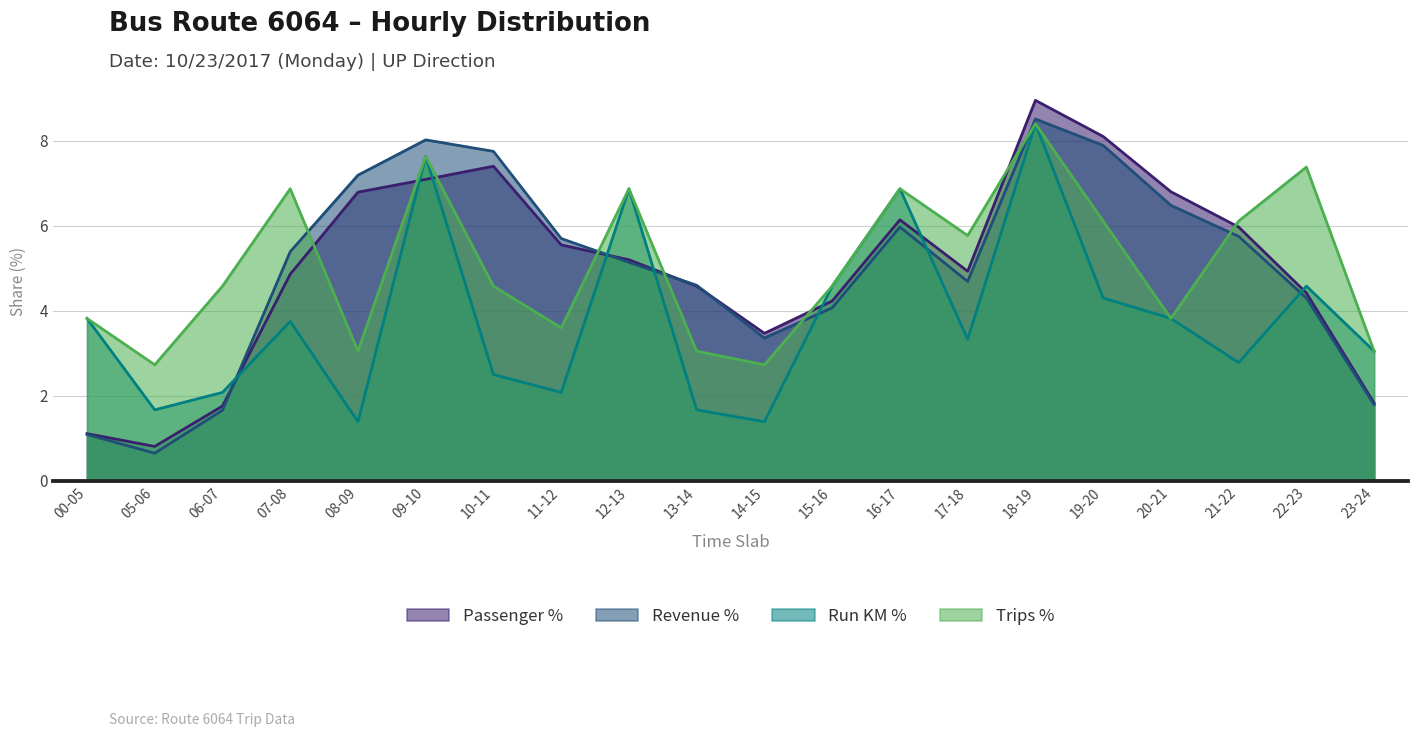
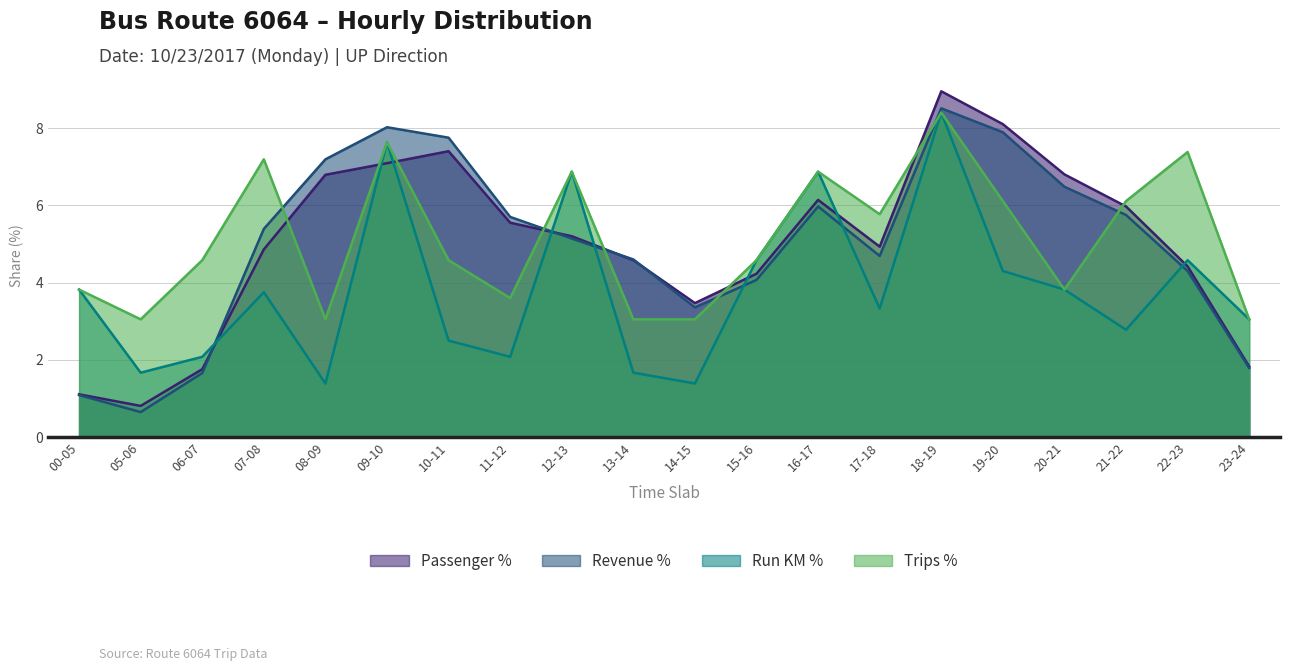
Trips %, 05-06: 2.7 -> 3.1
Trips %, 07-08: 6.9 -> 7.2
Trips %, 14-15: 2.7 -> 3.1
